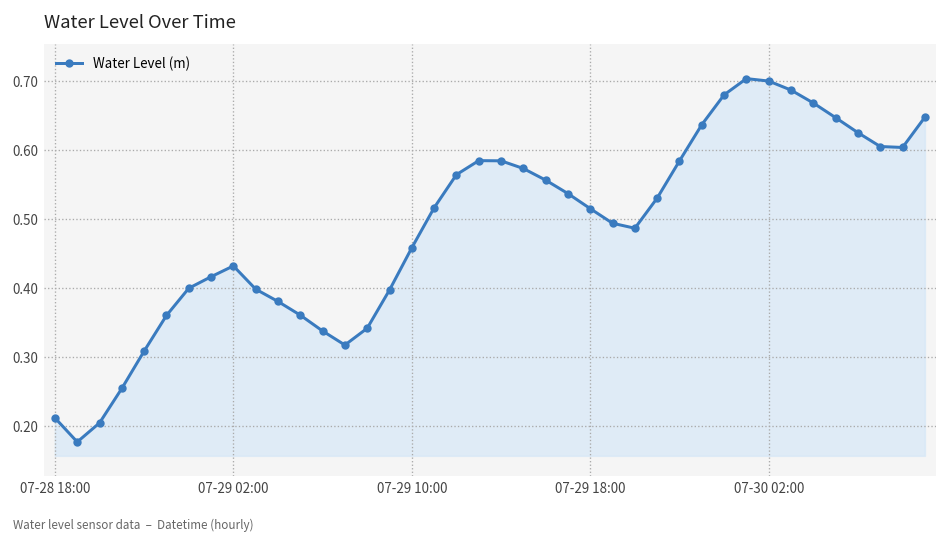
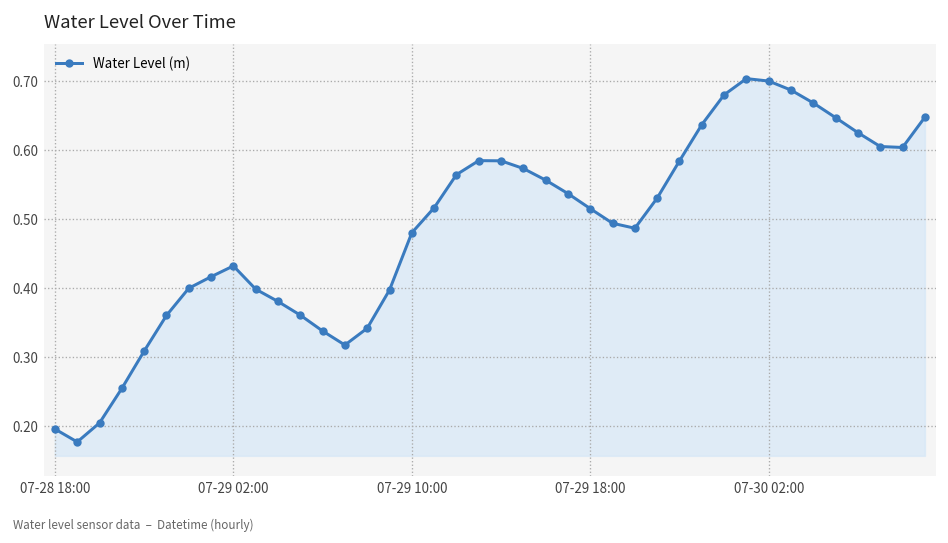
07-28 18:00: 0.21 -> 0.20
07-29 10:00: 0.46 -> 0.48
